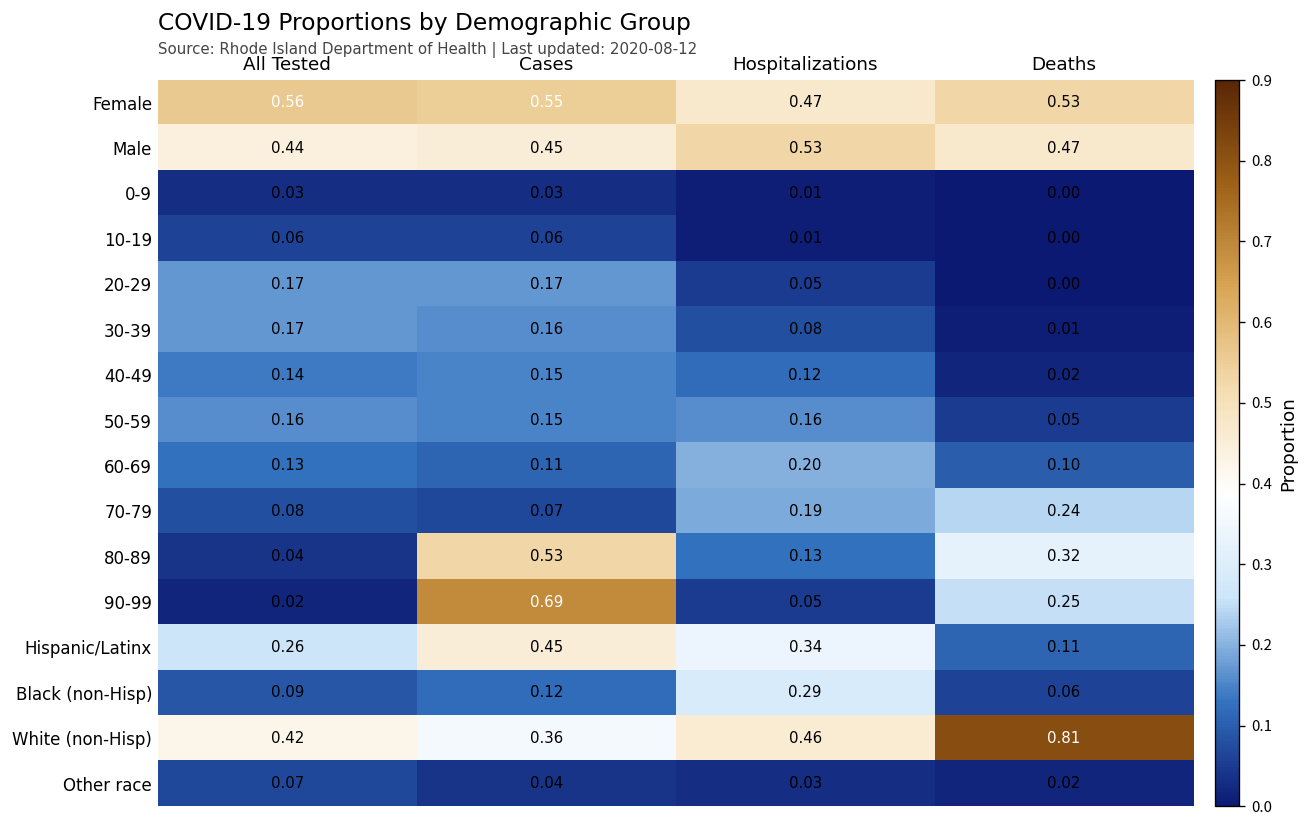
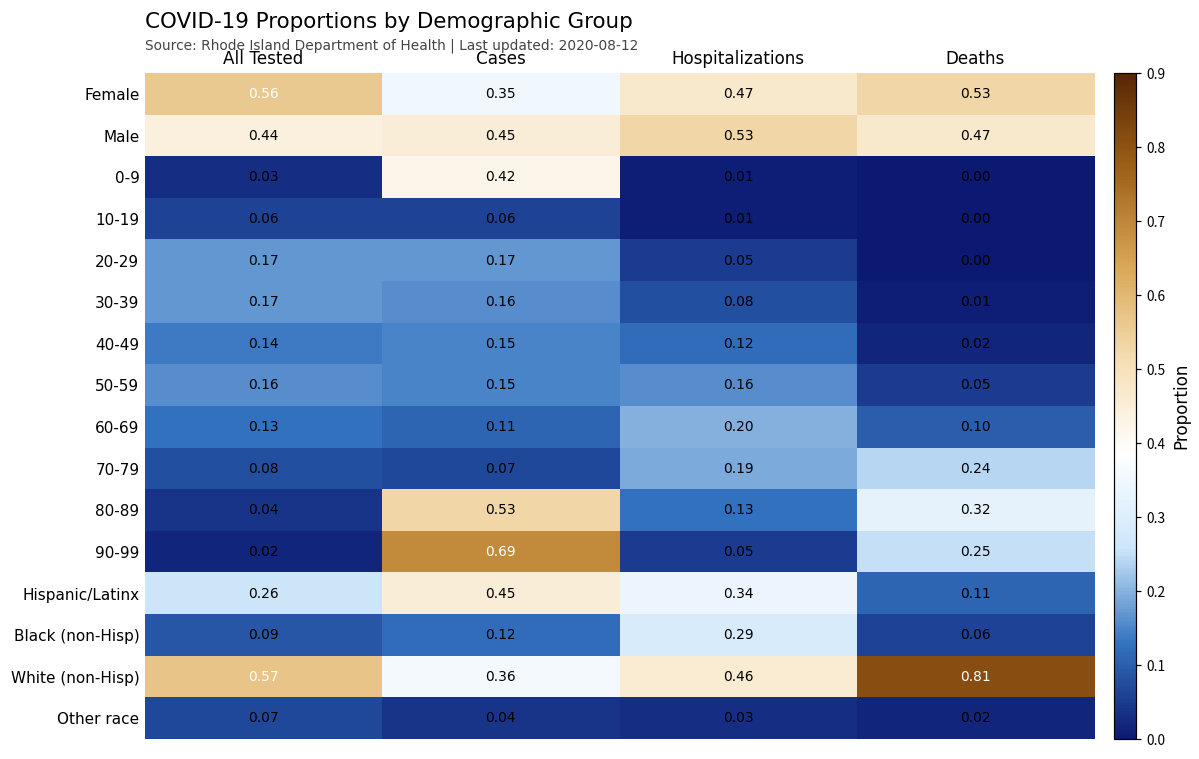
Female, Cases: 0.55 -> 0.35
0-9, Cases: 0.03 -> 0.42
White (non-Hisp), All Tested: 0.42 -> 0.57
